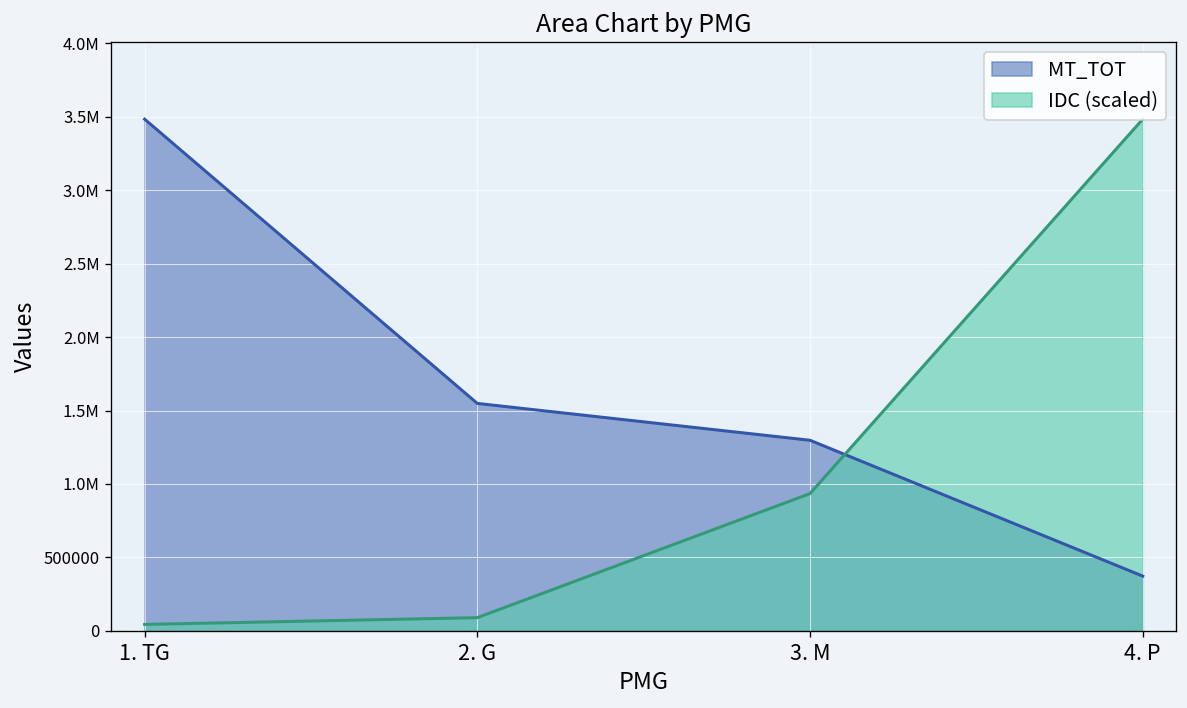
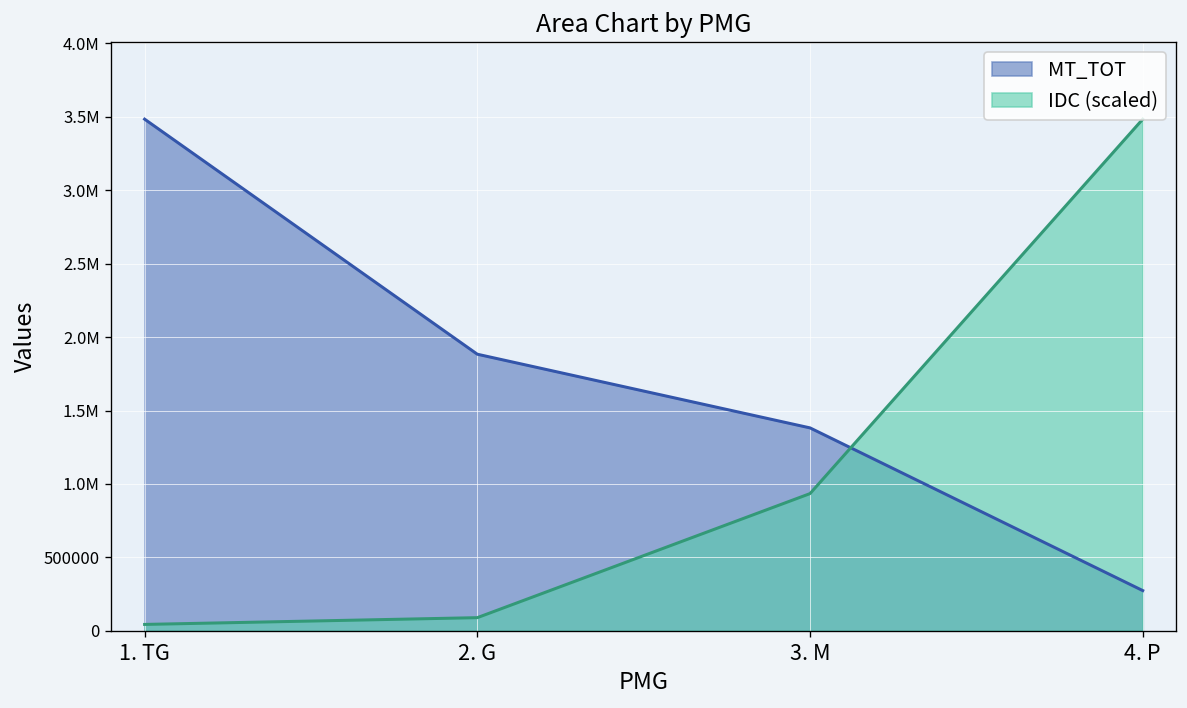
MT_TOT, 2. G: 1550000 -> 1880000
MT_TOT, 3. M: 1300000 -> 1380000
MT_TOT, 4. P: 370000 -> 270000
